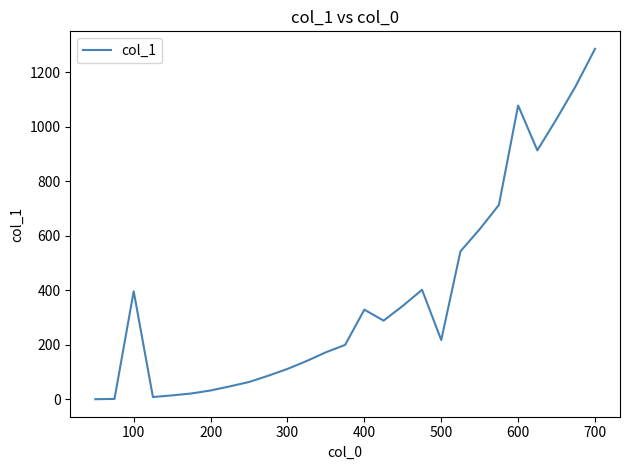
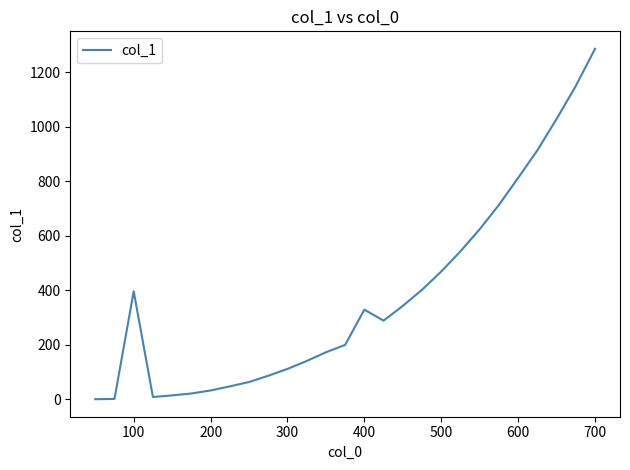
500: 220 -> 470
600: 1080 -> 810
